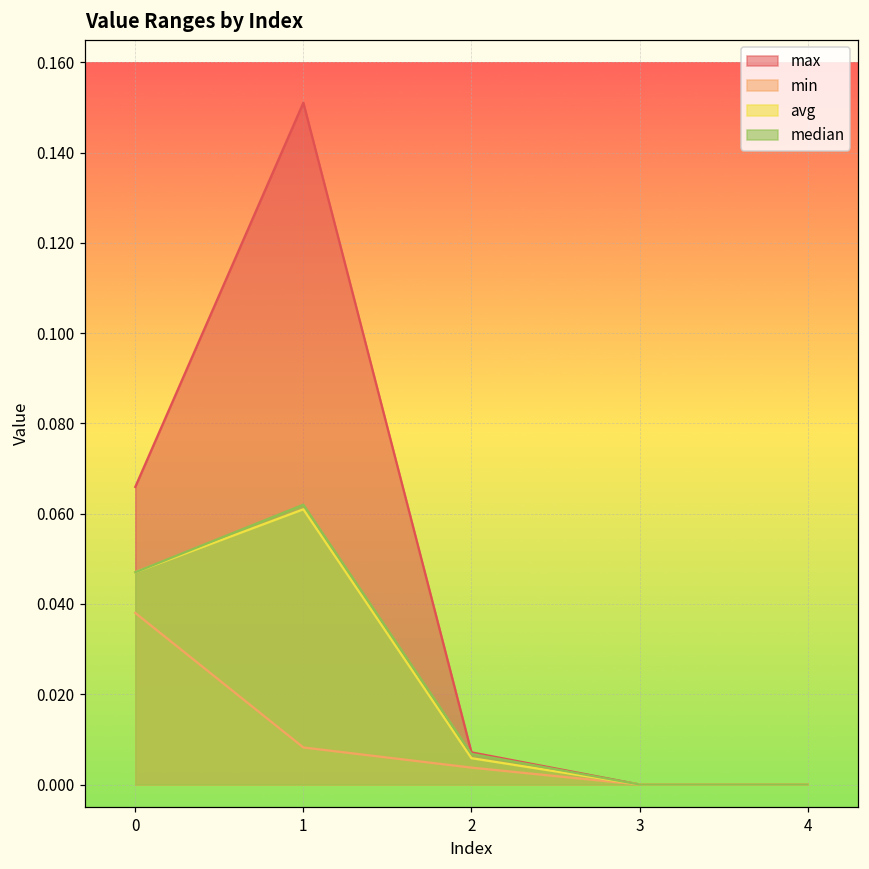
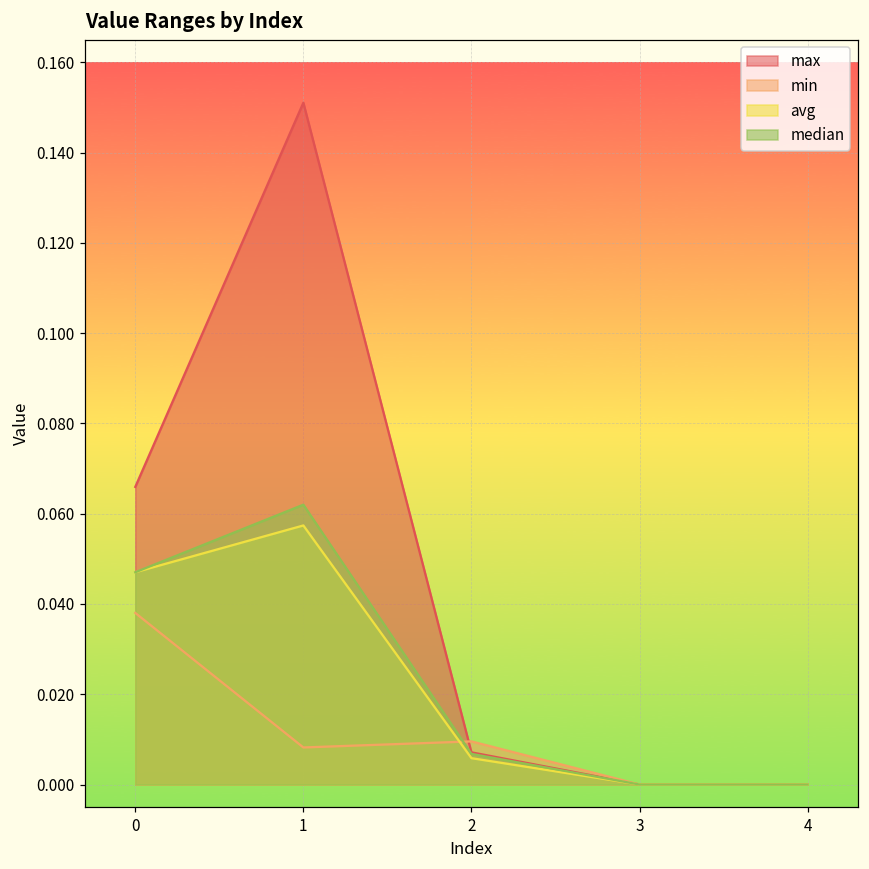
avg, 1: 0.061 -> 0.057
min, 2: 0.004 -> 0.010
